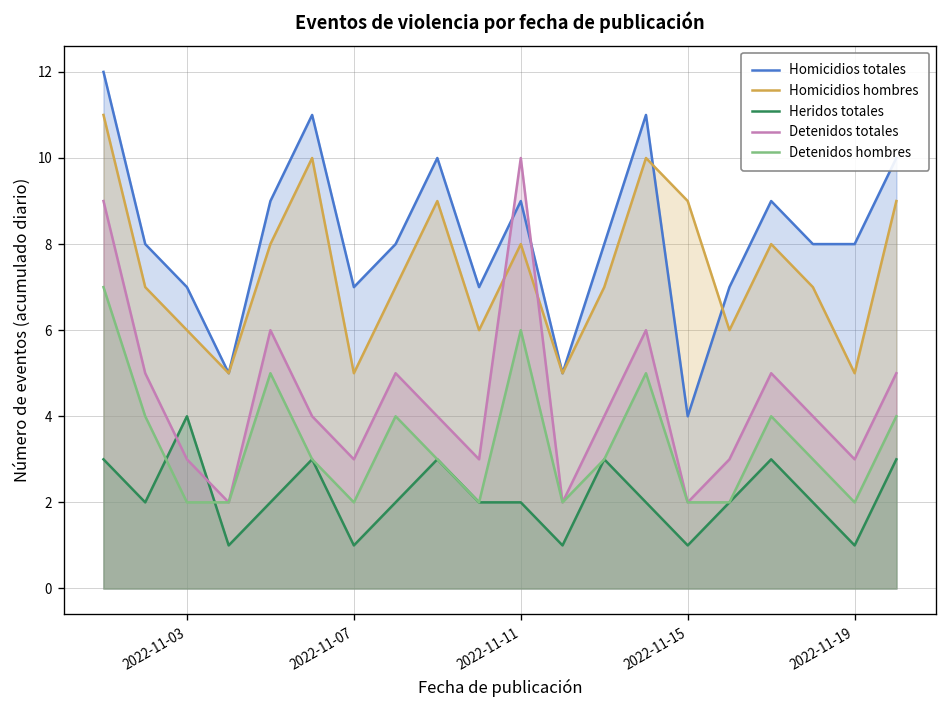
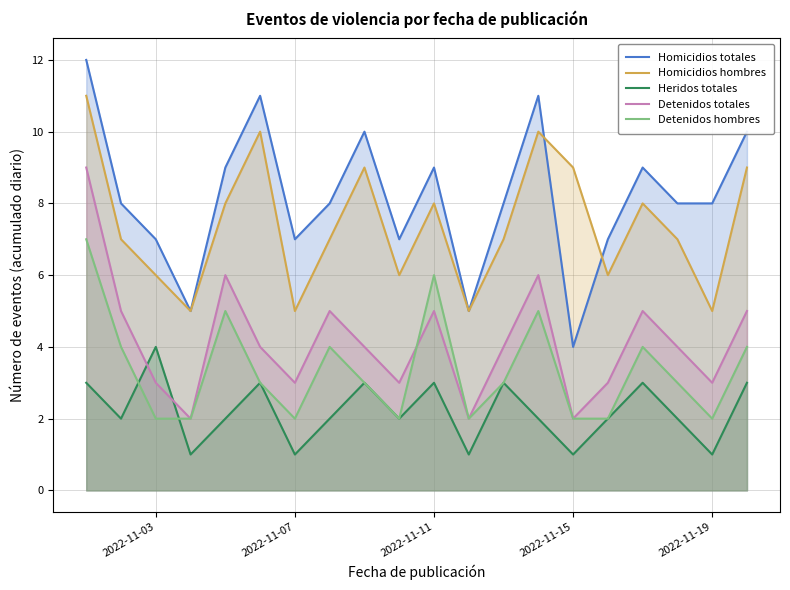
Heridos totales, 2022-11-11: 2 -> 3
Detenidos totales, 2022-11-11: 10 -> 5
